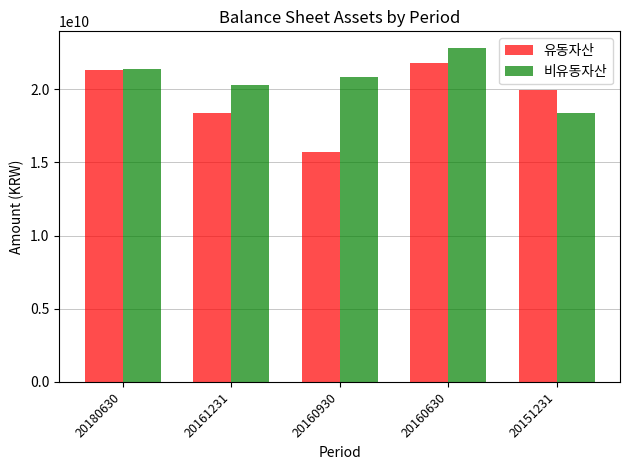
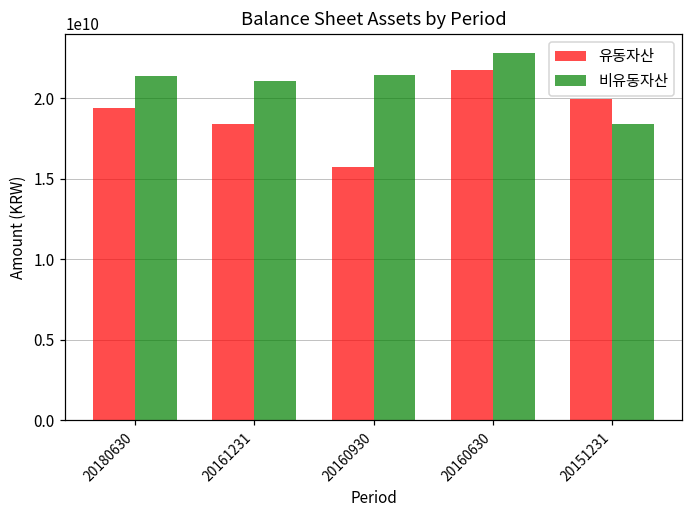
유동자산, 20180630: 21300000000 -> 19400000000
비유동자산, 20161231: 20300000000 -> 21100000000
비유동자산, 20160930: 20800000000 -> 21400000000
